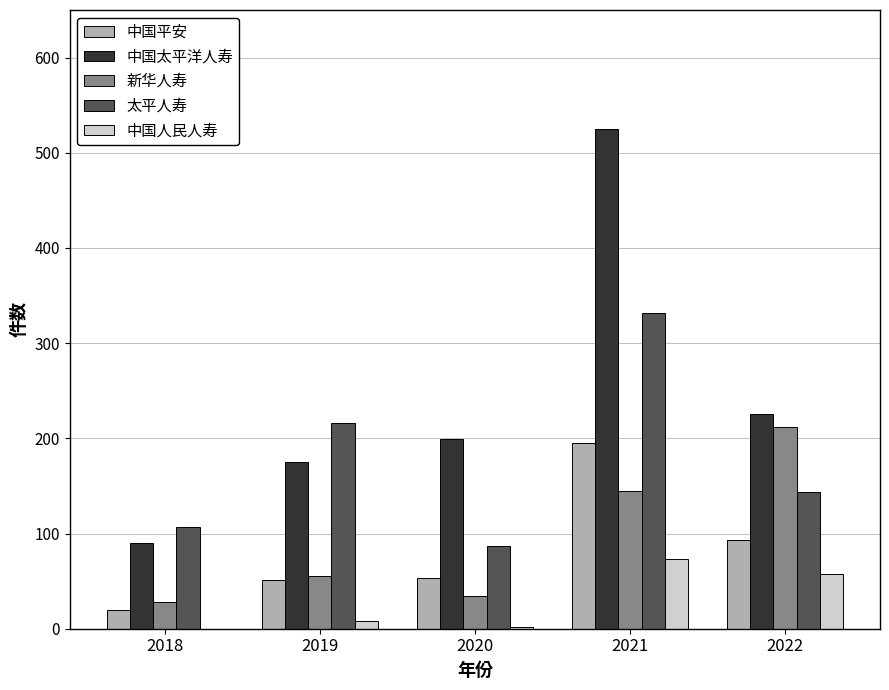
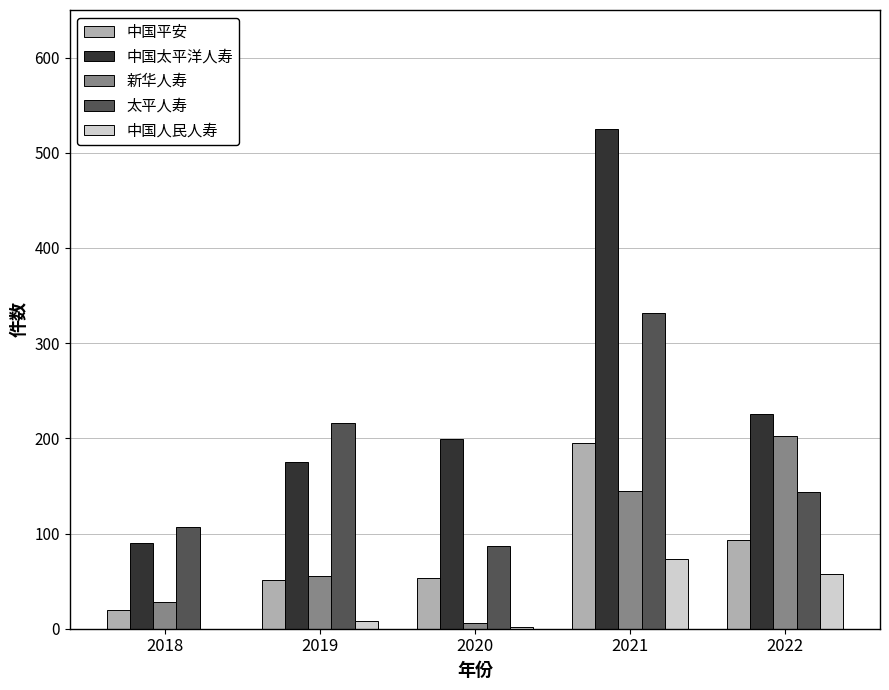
新华人寿, 2020: 30 -> 10
新华人寿, 2022: 210 -> 200
